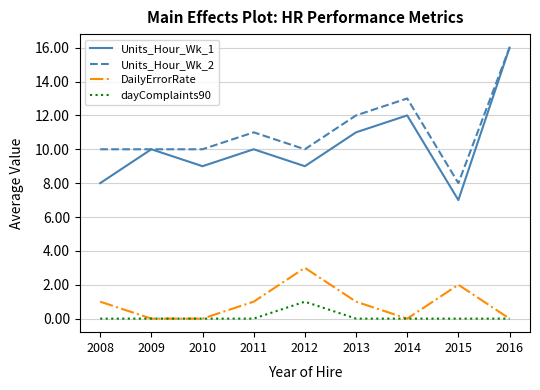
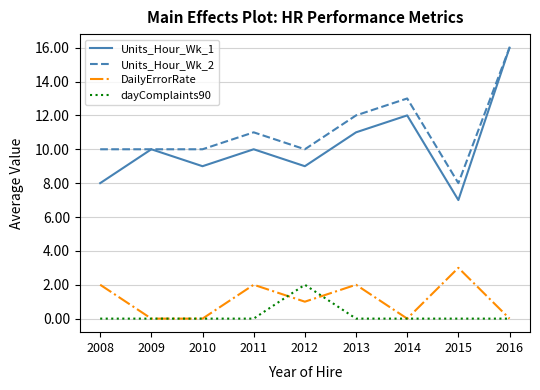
DailyErrorRate, 2008: 1 -> 2
DailyErrorRate, 2011: 1 -> 2
DailyErrorRate, 2012: 3 -> 1
dayComplaints90, 2012: 1 -> 2
DailyErrorRate, 2013: 1 -> 2
DailyErrorRate, 2015: 2 -> 3
